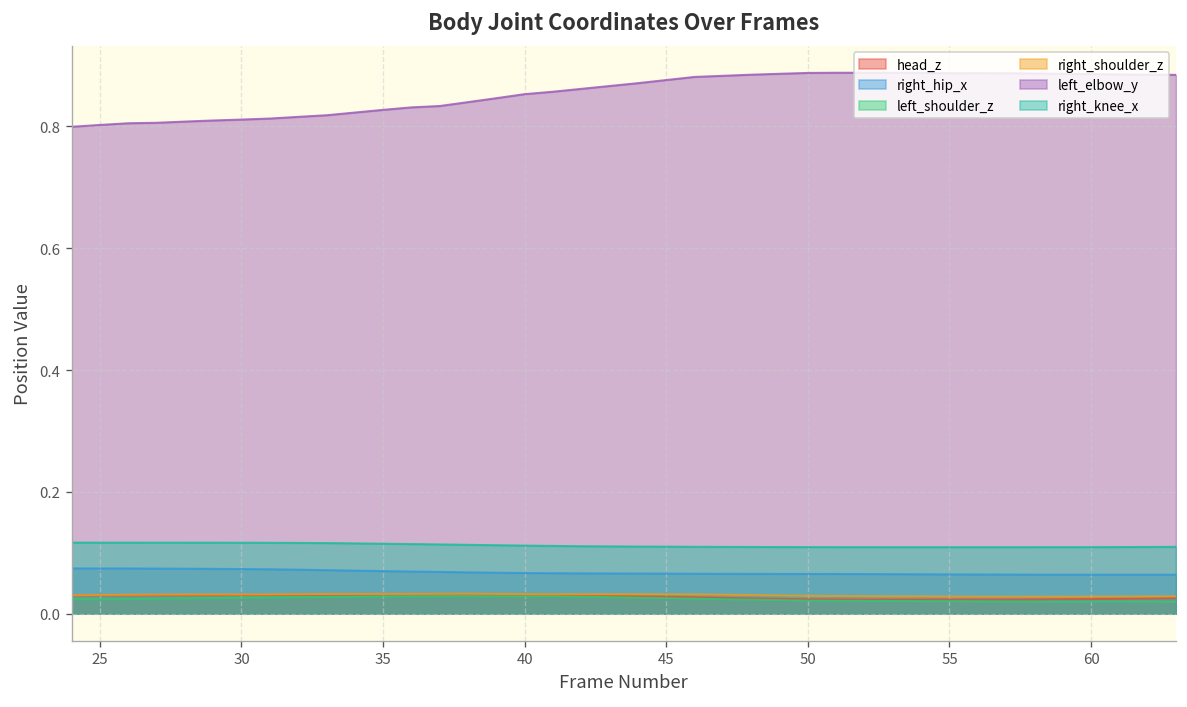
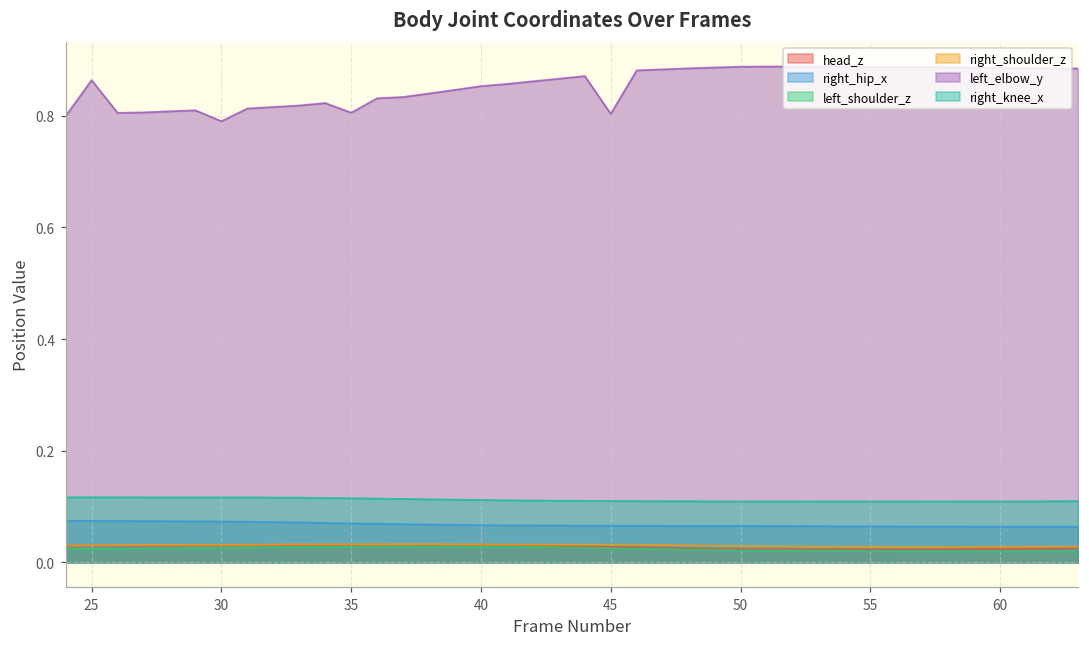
left_elbow_y, 25: 0.80 -> 0.86
left_elbow_y, 30: 0.81 -> 0.79
left_elbow_y, 35: 0.83 -> 0.81
left_elbow_y, 45: 0.88 -> 0.80
